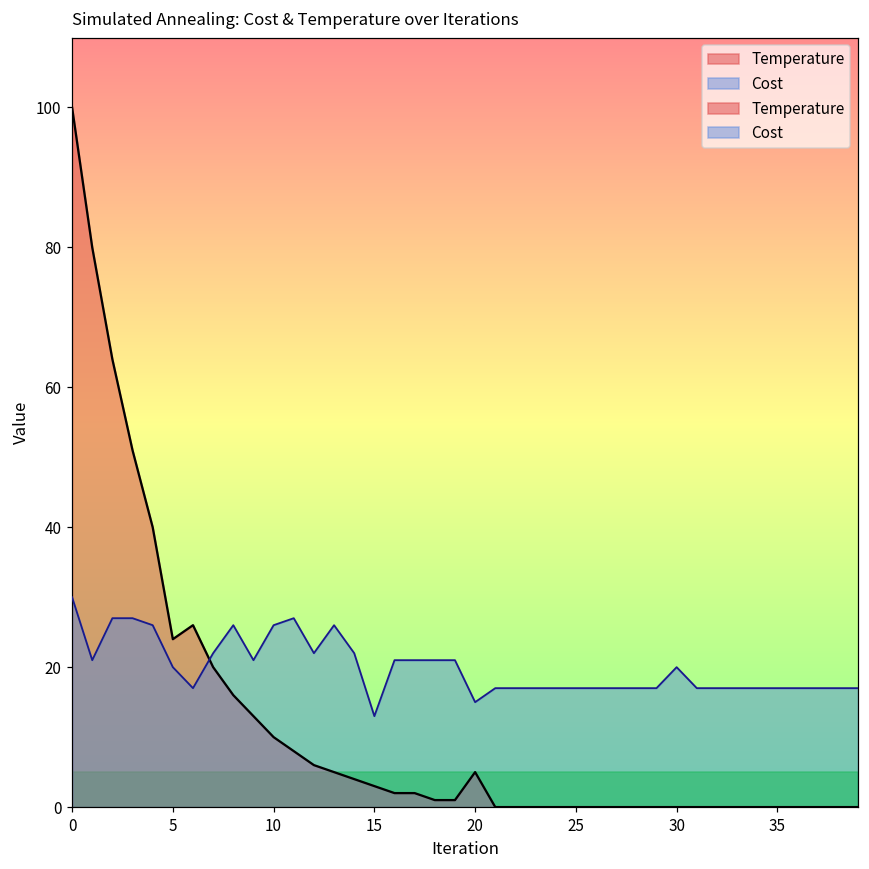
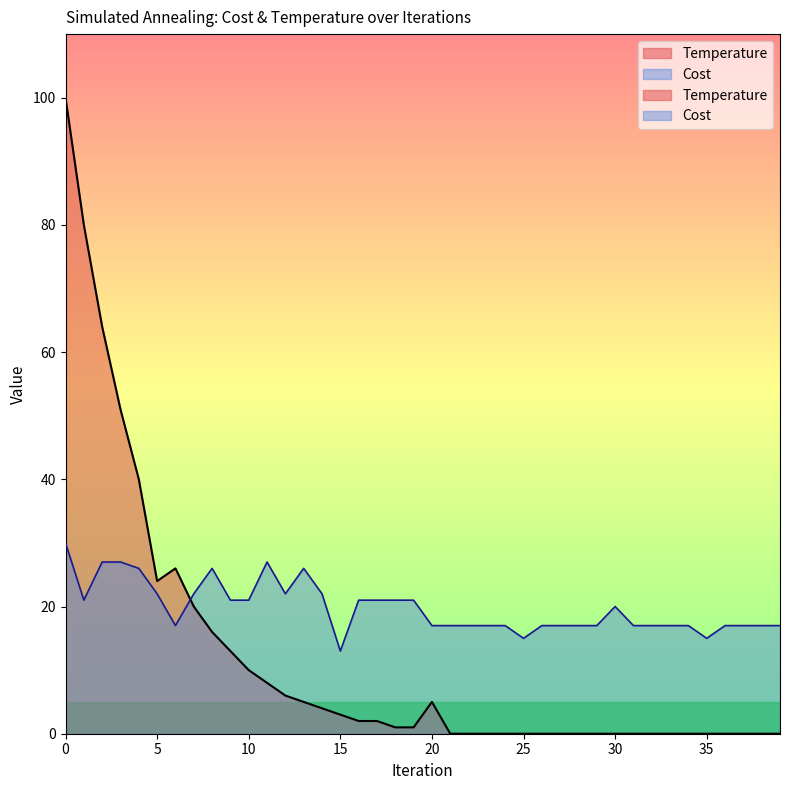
Cost, 5: 20 -> 22
Cost, 10: 26 -> 21
Cost, 20: 15 -> 17
Cost, 25: 17 -> 15
Cost, 35: 17 -> 15
